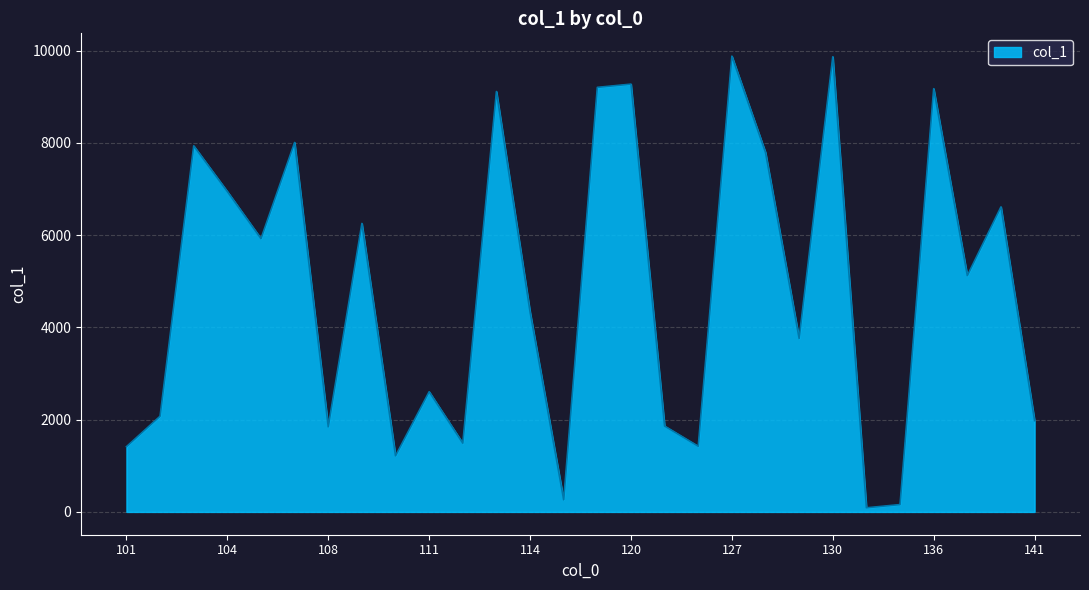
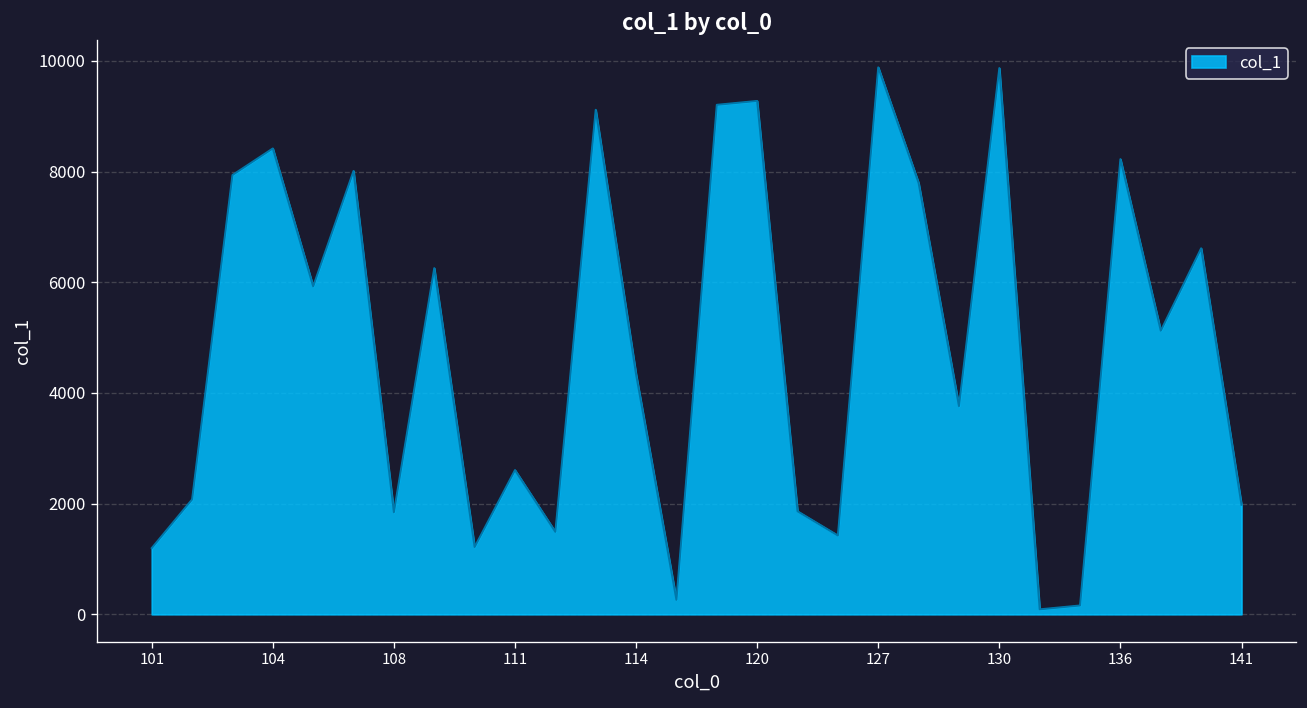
101: 1400 -> 1200
104: 6900 -> 8400
136: 9200 -> 8200
